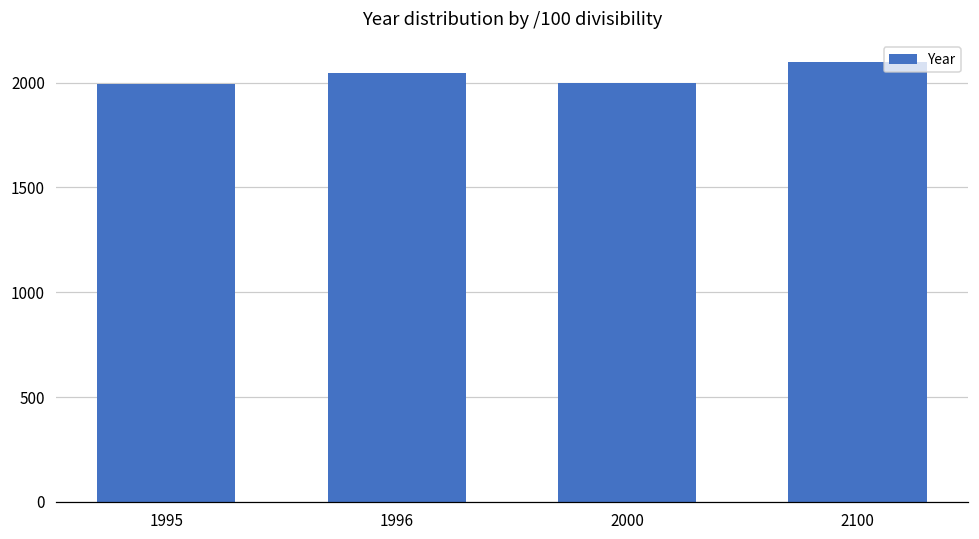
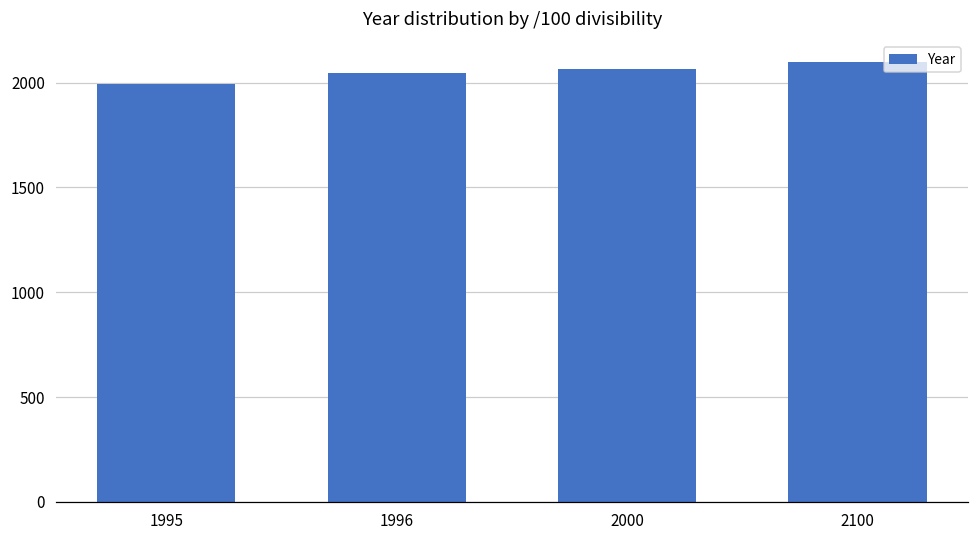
2000: 2000 -> 2060
